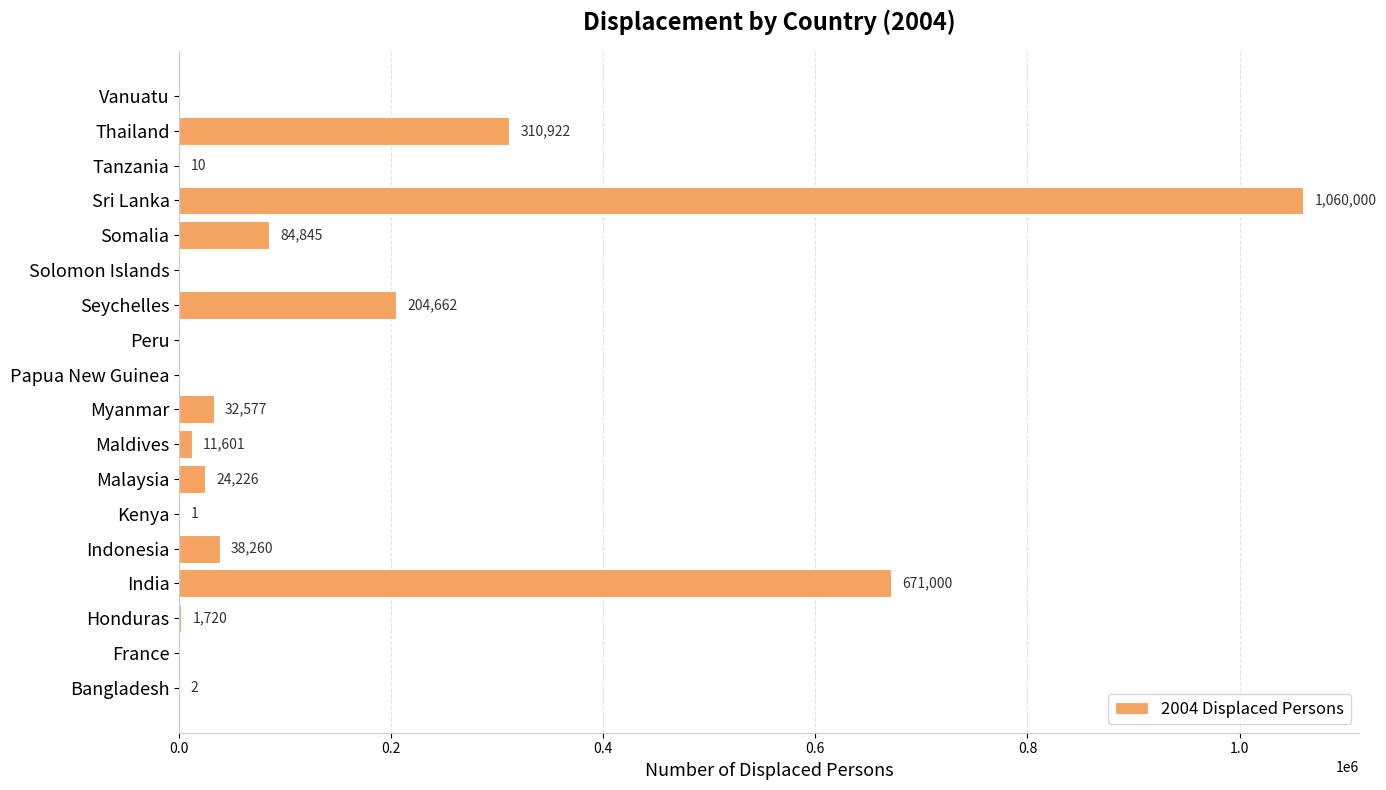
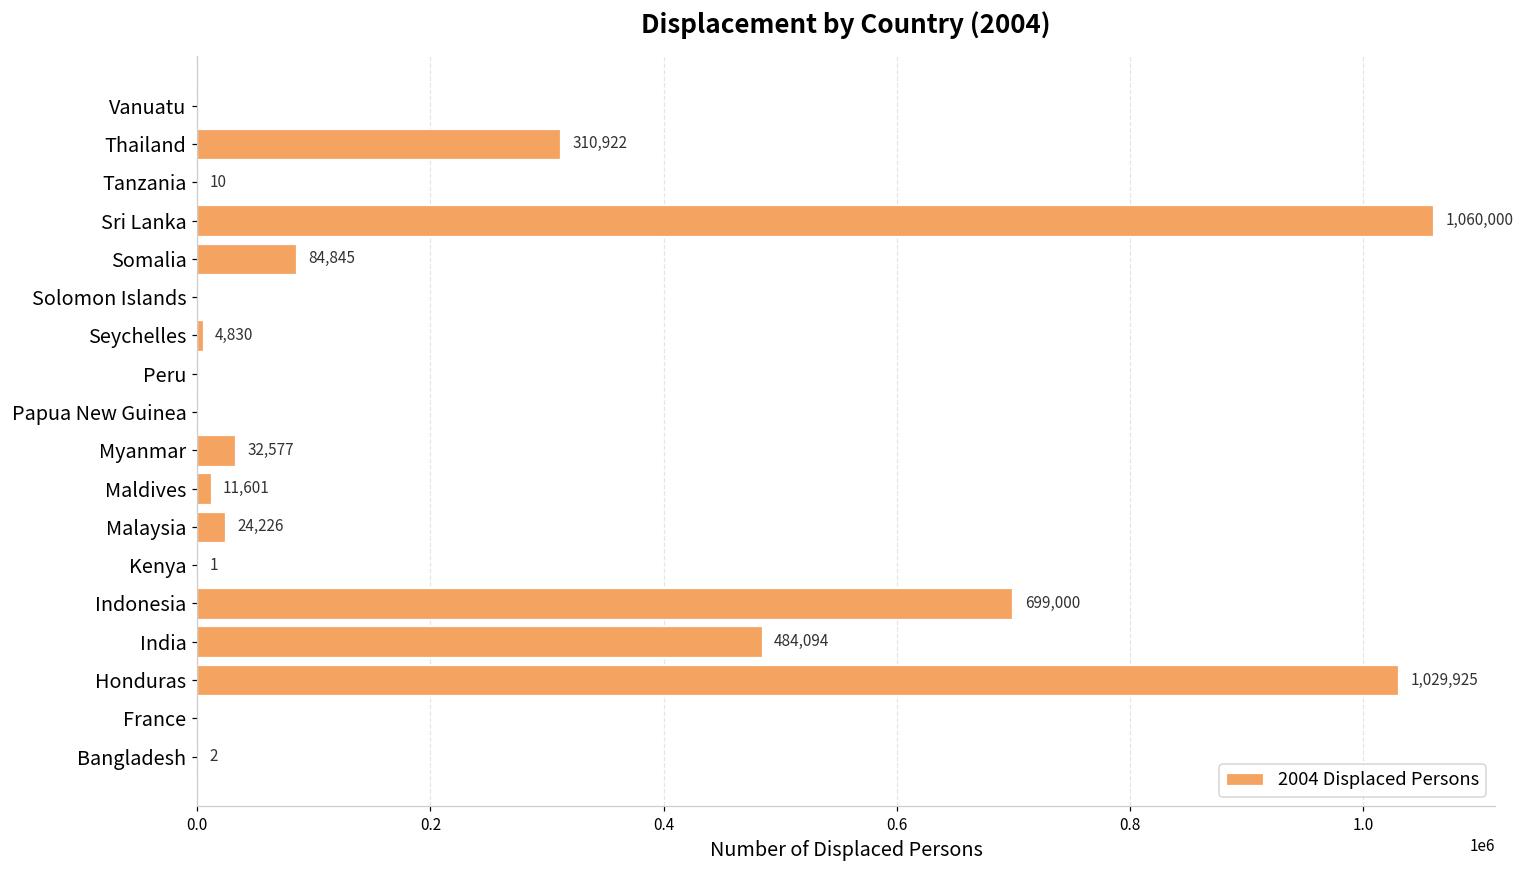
Seychelles: 204,662 -> 4,830
Indonesia: 38,260 -> 699,000
India: 671,000 -> 484,094
Honduras: 1,720 -> 1,029,925
